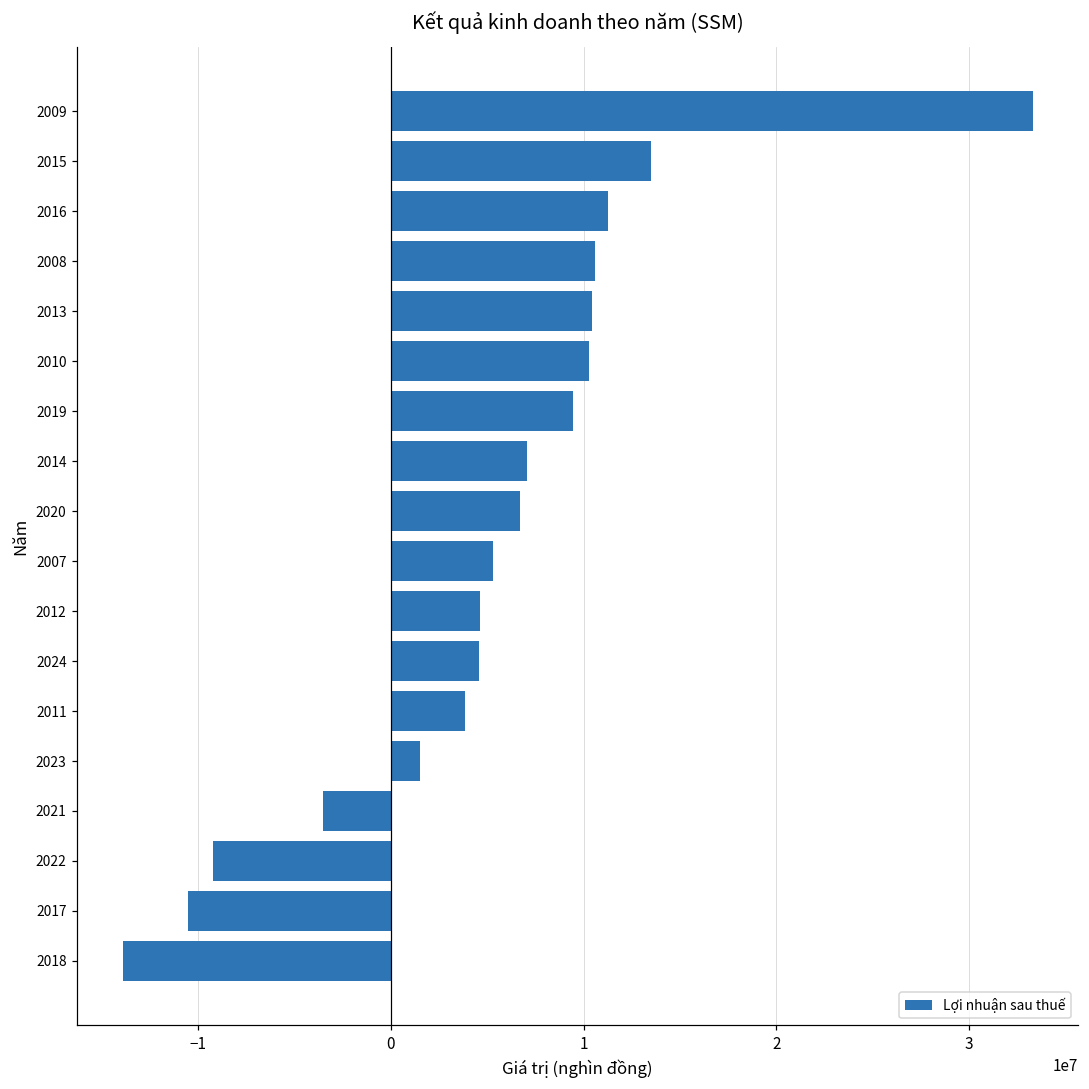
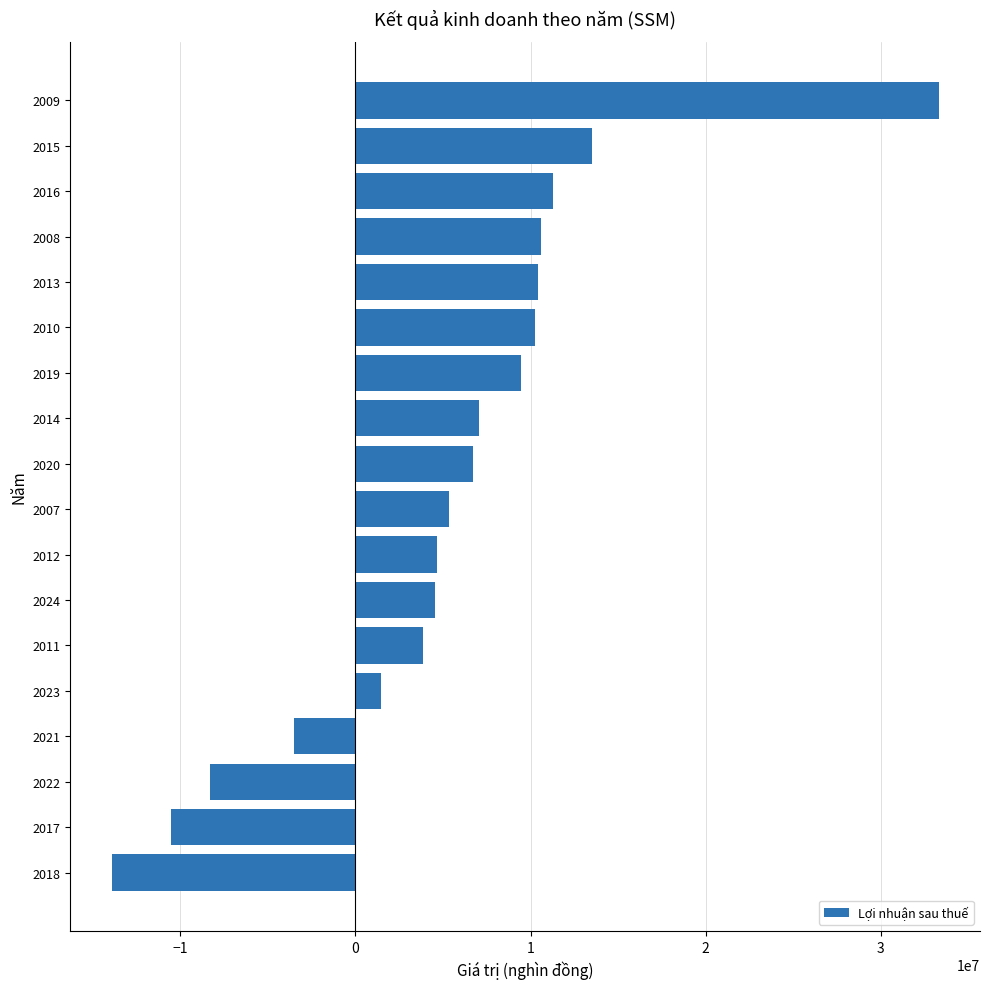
2022: -9200000 -> -8300000
